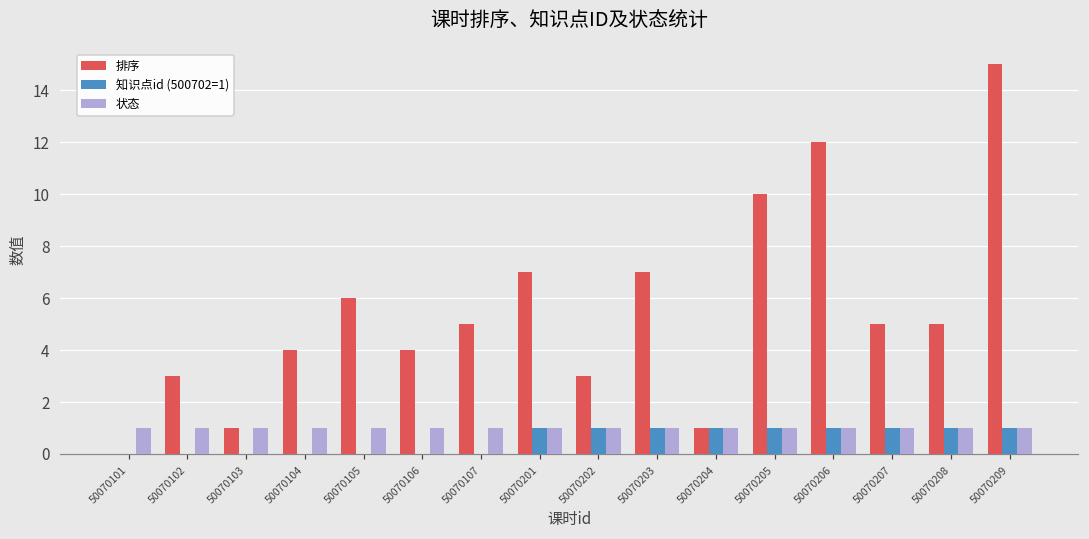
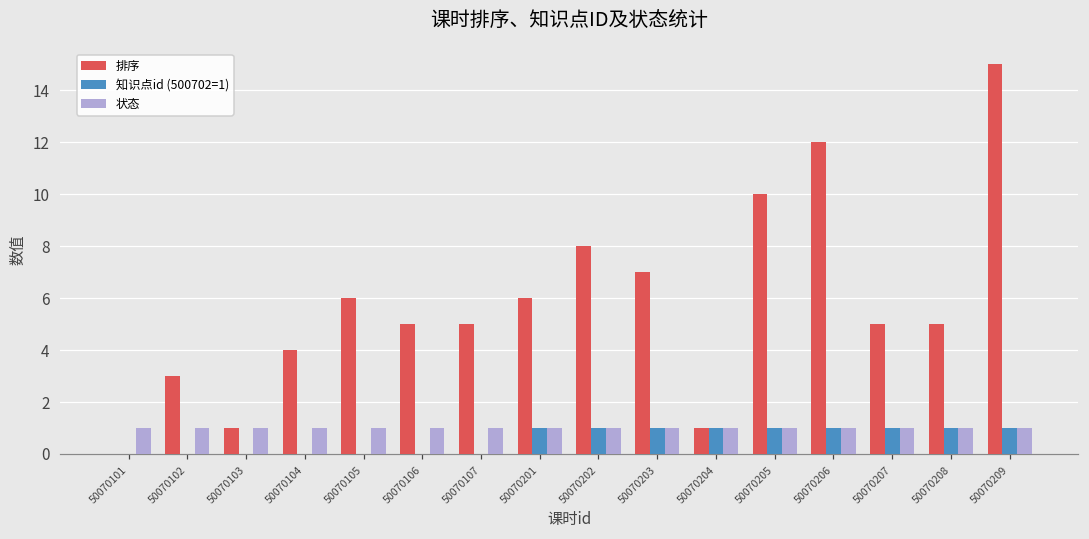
排序, 50070106: 4 -> 5
排序, 50070201: 7 -> 6
排序, 50070202: 3 -> 8
